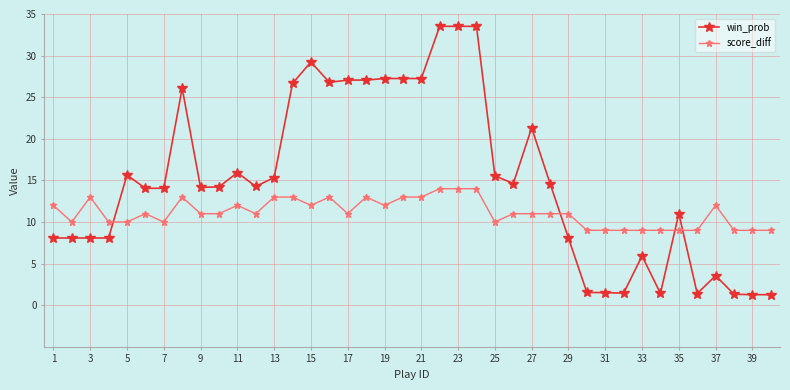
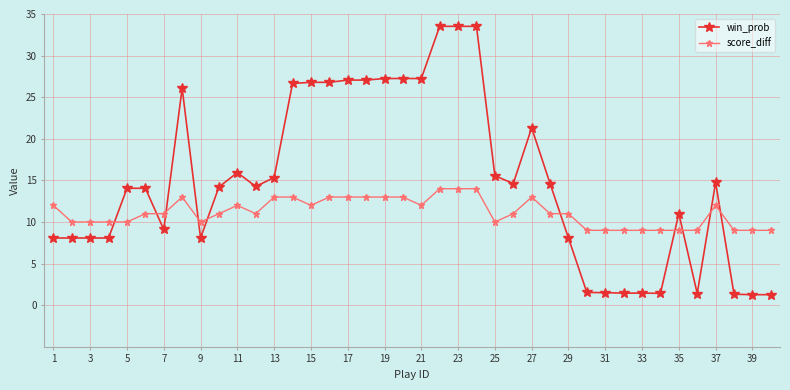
score_diff, 3: 13 -> 10
win_prob, 5: 16 -> 14
win_prob, 7: 14 -> 9
score_diff, 7: 10 -> 11
win_prob, 9: 14 -> 8
score_diff, 9: 11 -> 10
win_prob, 15: 29 -> 27
score_diff, 17: 11 -> 13
score_diff, 19: 12 -> 13
score_diff, 21: 13 -> 12
score_diff, 27: 11 -> 13
win_prob, 33: 6 -> 1
win_prob, 37: 4 -> 15
